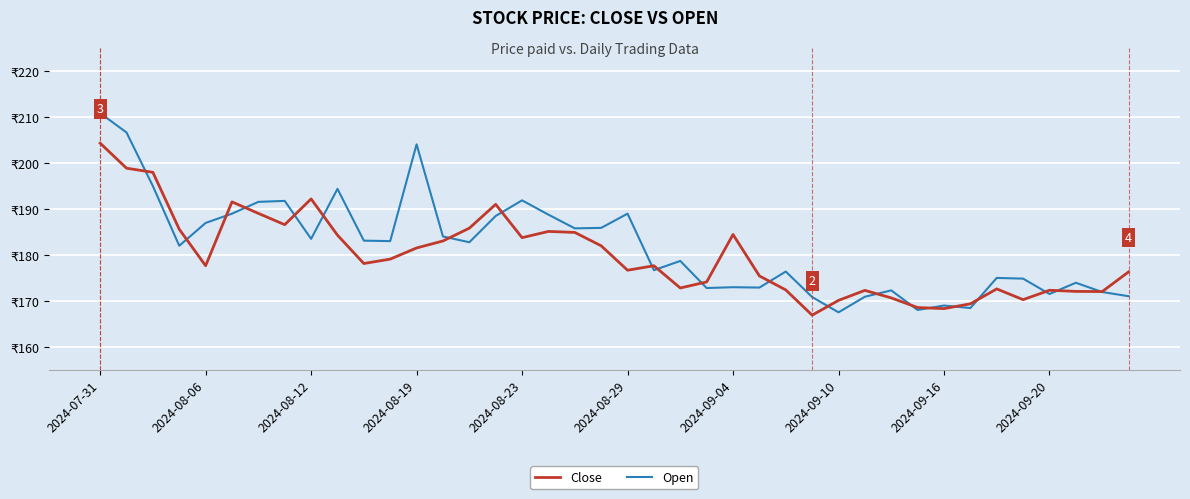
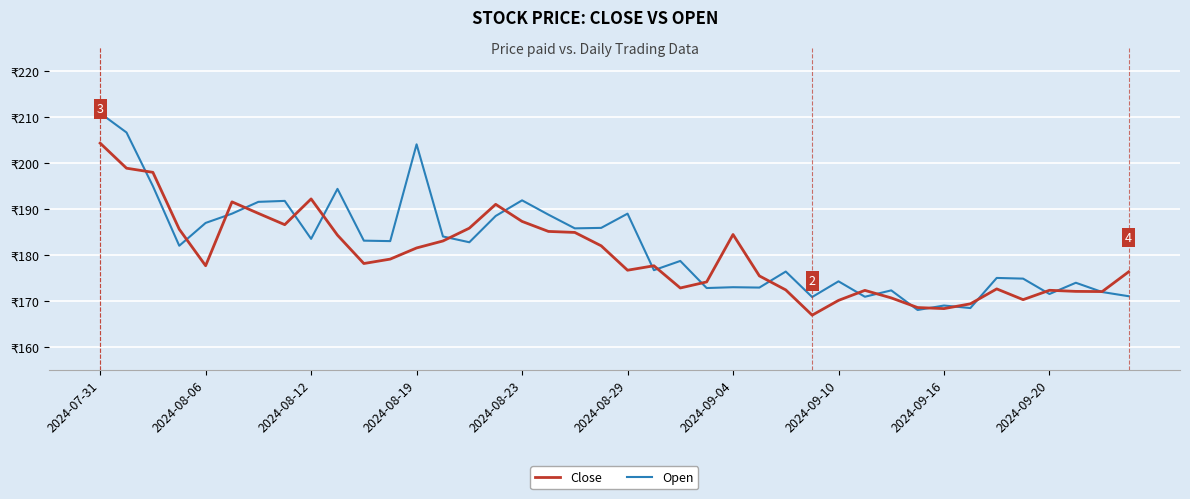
Close, 2024-08-23: ₹184 -> ₹187
Open, 2024-09-10: ₹168 -> ₹174
